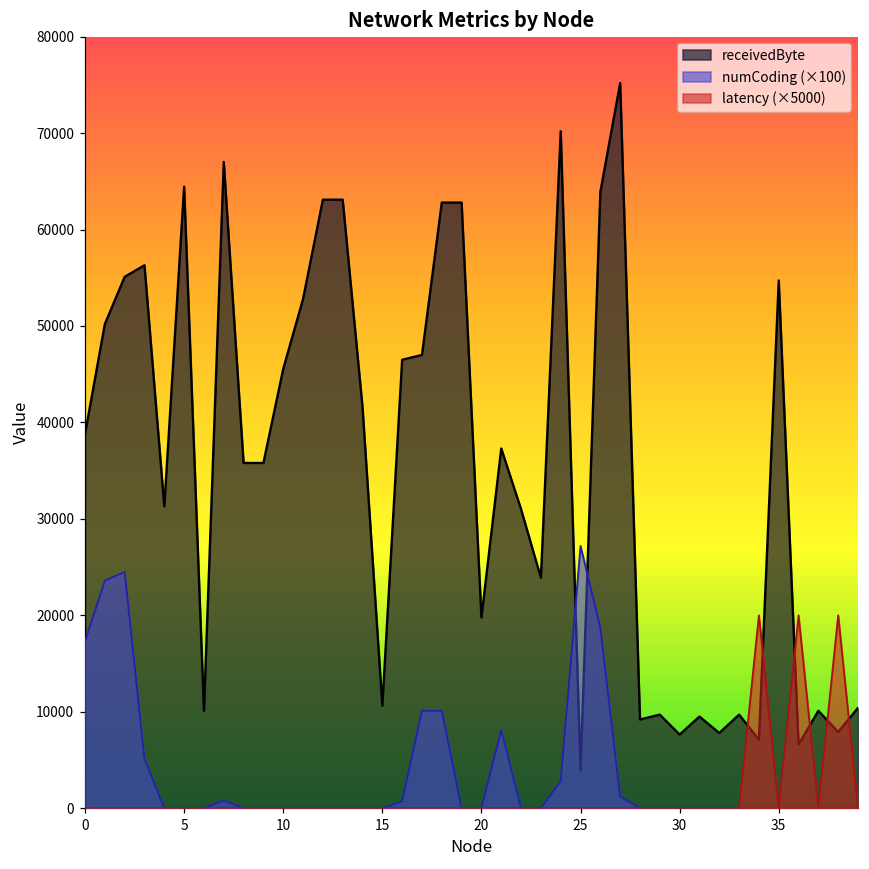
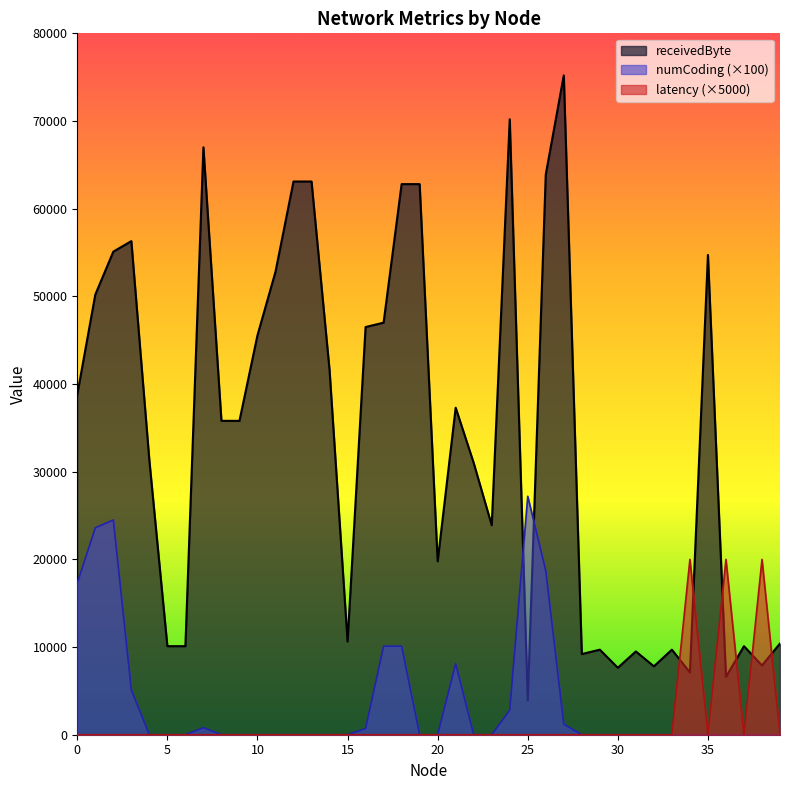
receivedByte, 5: 64000 -> 10000
